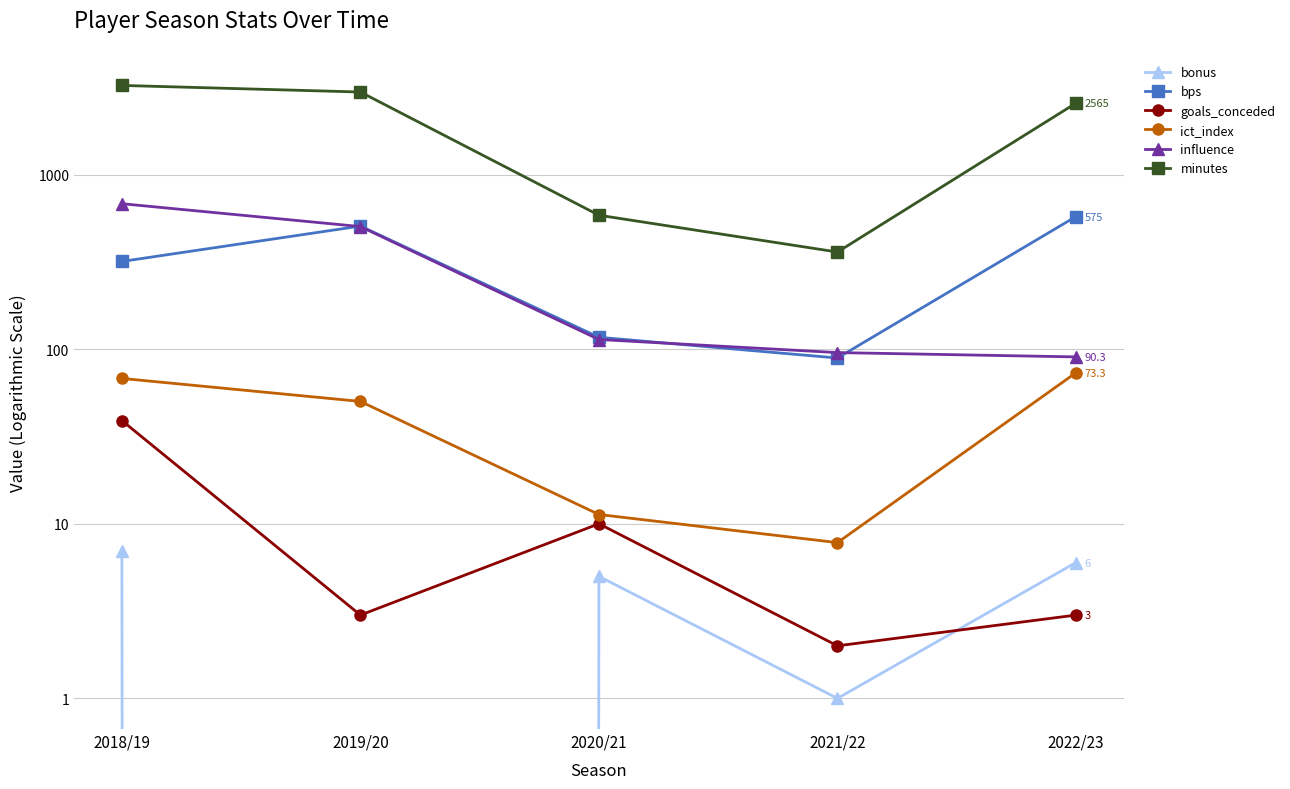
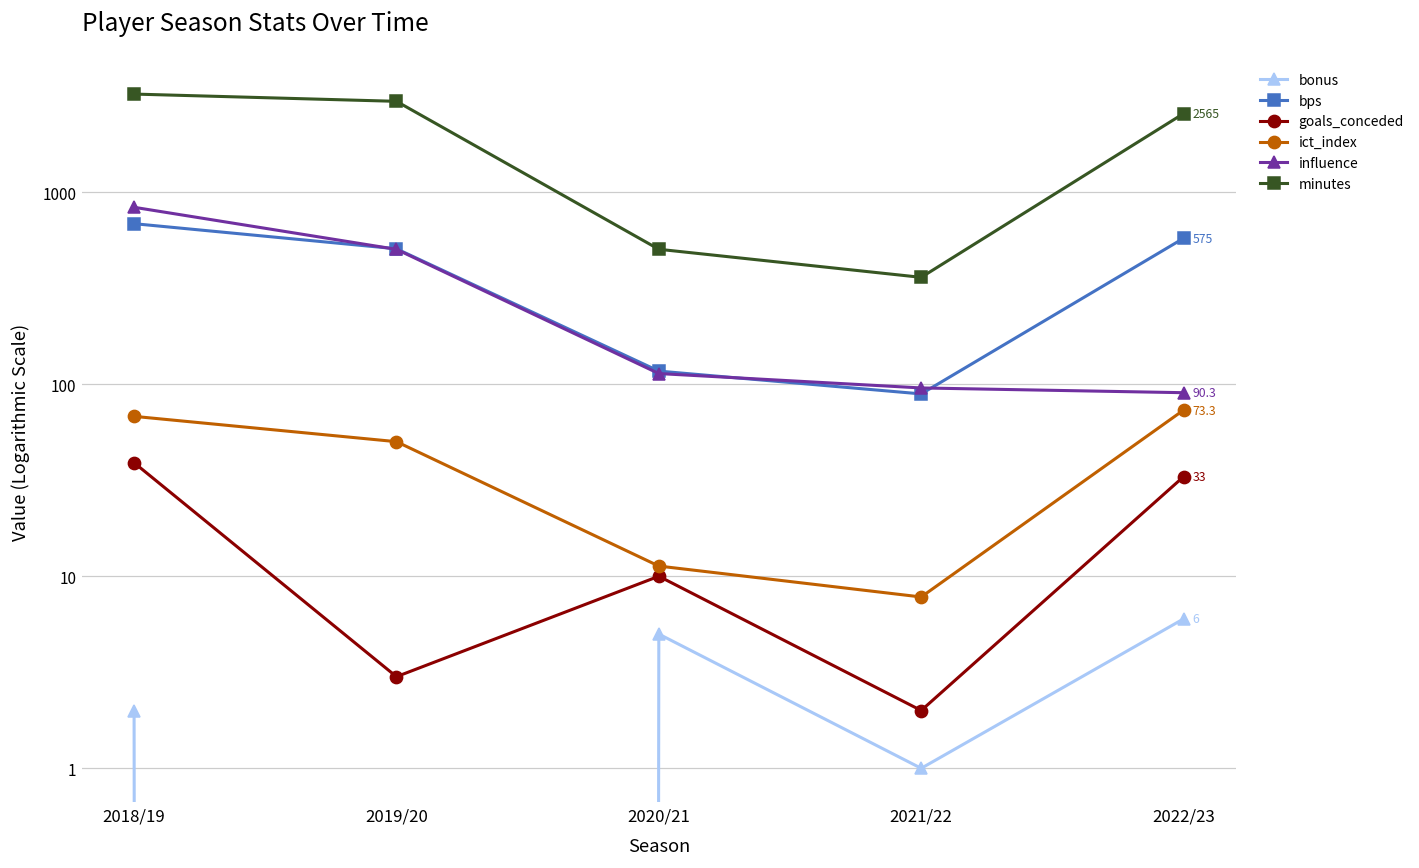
bonus, 2018/19: 7 -> 2
bps, 2018/19: 320 -> 690
influence, 2018/19: 680 -> 800
minutes, 2020/21: 590 -> 500
goals_conceded, 2022/23: 3 -> 33
